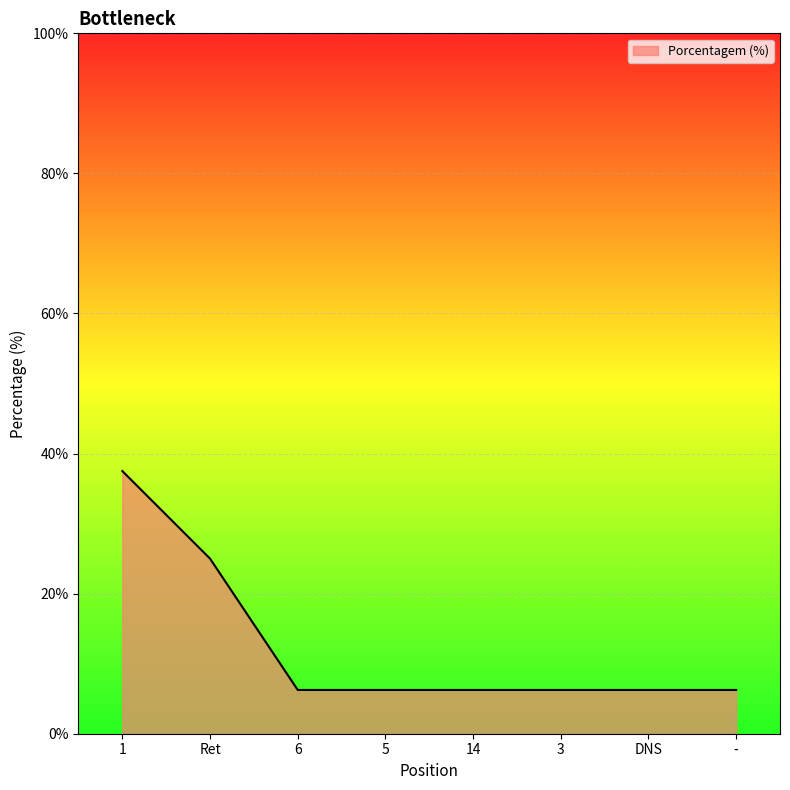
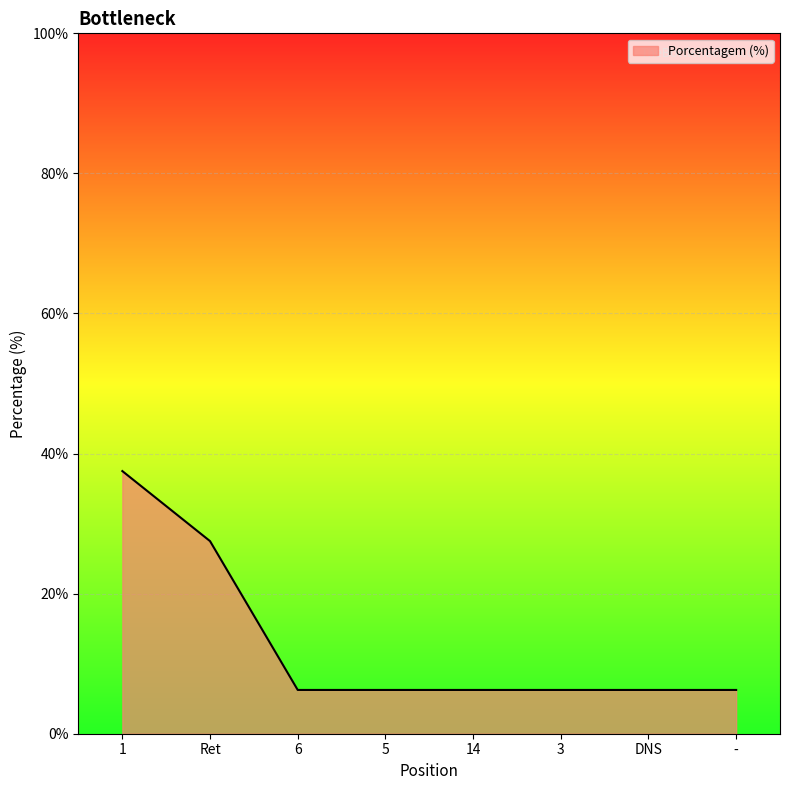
Ret: 25% -> 28%
